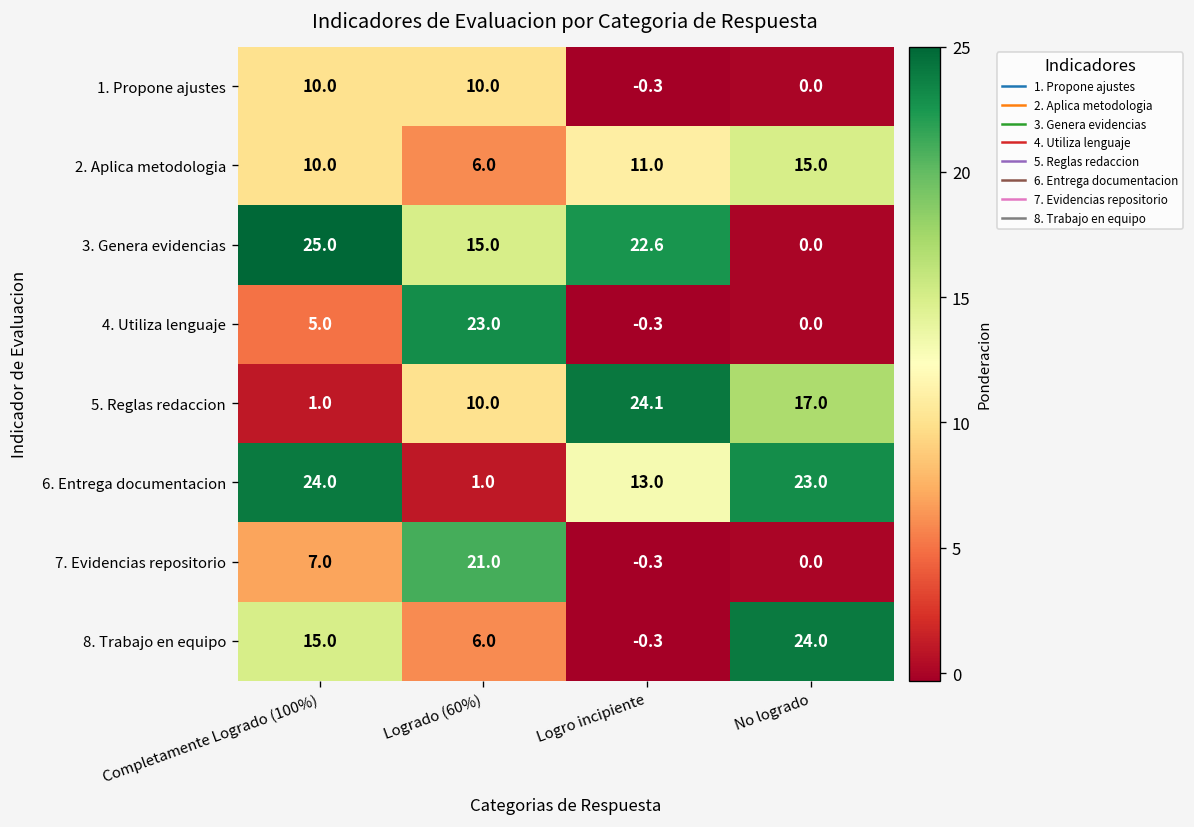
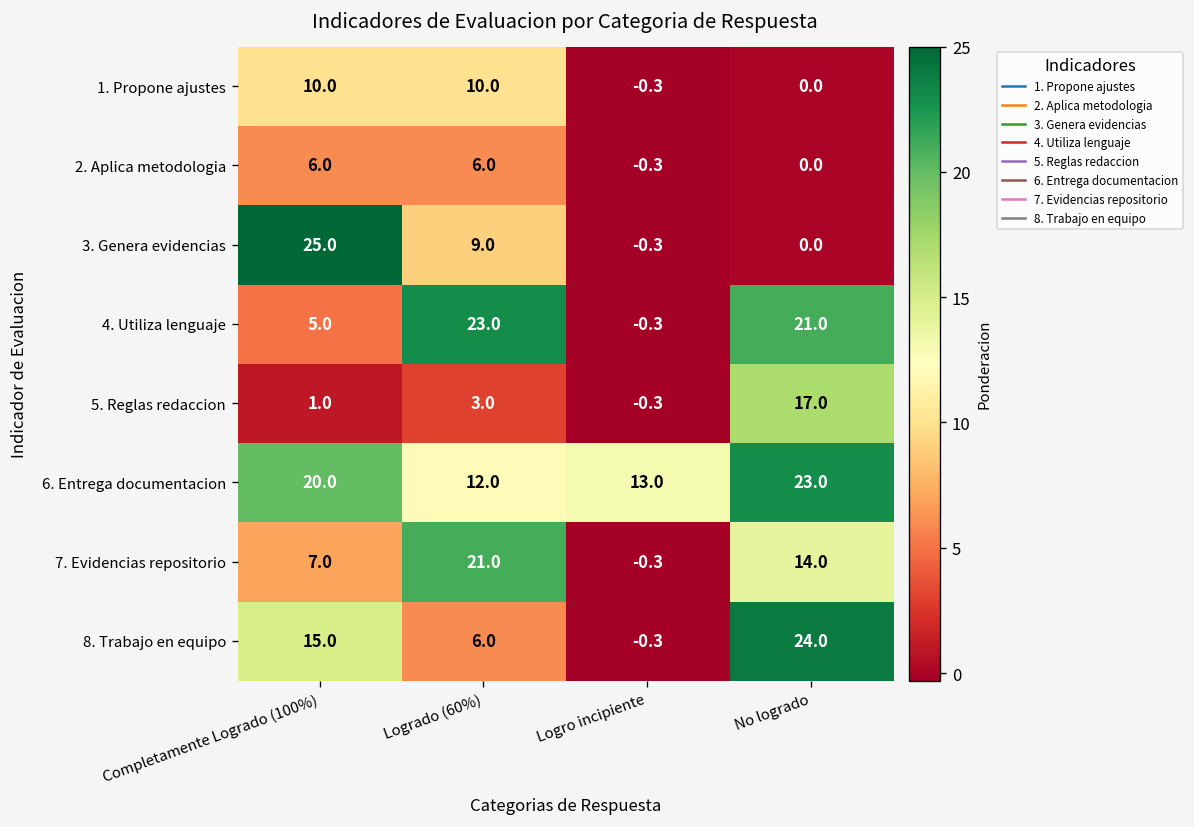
2. Aplica metodologia, Completamente Logrado (100%): 10.0 -> 6.0
2. Aplica metodologia, Logro incipiente: 11.0 -> -0.3
2. Aplica metodologia, No logrado: 15.0 -> 0.0
3. Genera evidencias, Logrado (60%): 15.0 -> 9.0
3. Genera evidencias, Logro incipiente: 22.6 -> -0.3
4. Utiliza lenguaje, No logrado: 0.0 -> 21.0
5. Reglas redaccion, Logrado (60%): 10.0 -> 3.0
5. Reglas redaccion, Logro incipiente: 24.1 -> -0.3
6. Entrega documentacion, Completamente Logrado (100%): 24.0 -> 20.0
6. Entrega documentacion, Logrado (60%): 1.0 -> 12.0
7. Evidencias repositorio, No logrado: 0.0 -> 14.0
